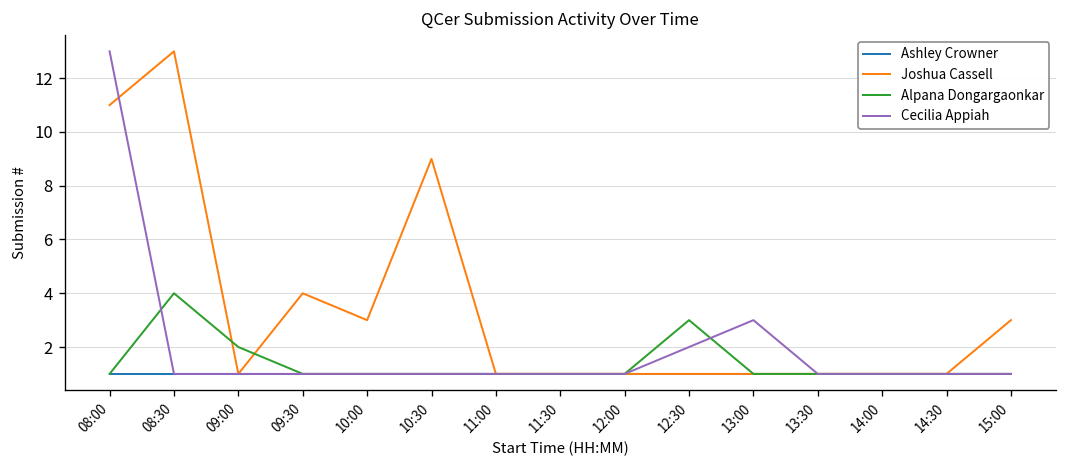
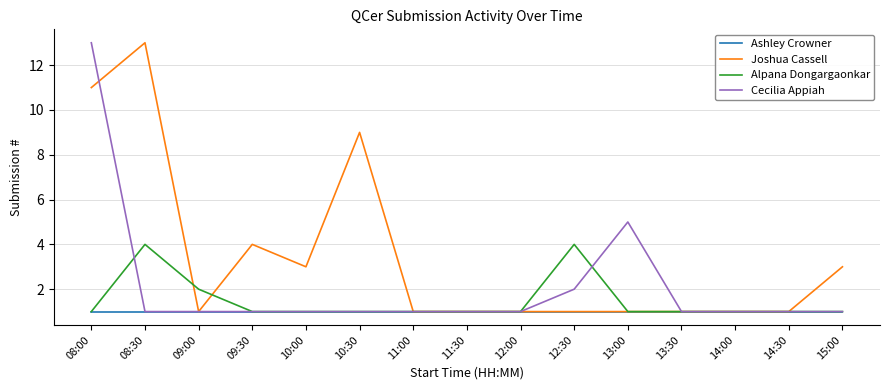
Alpana Dongargaonkar, 12:30: 3 -> 4
Cecilia Appiah, 13:00: 3 -> 5
